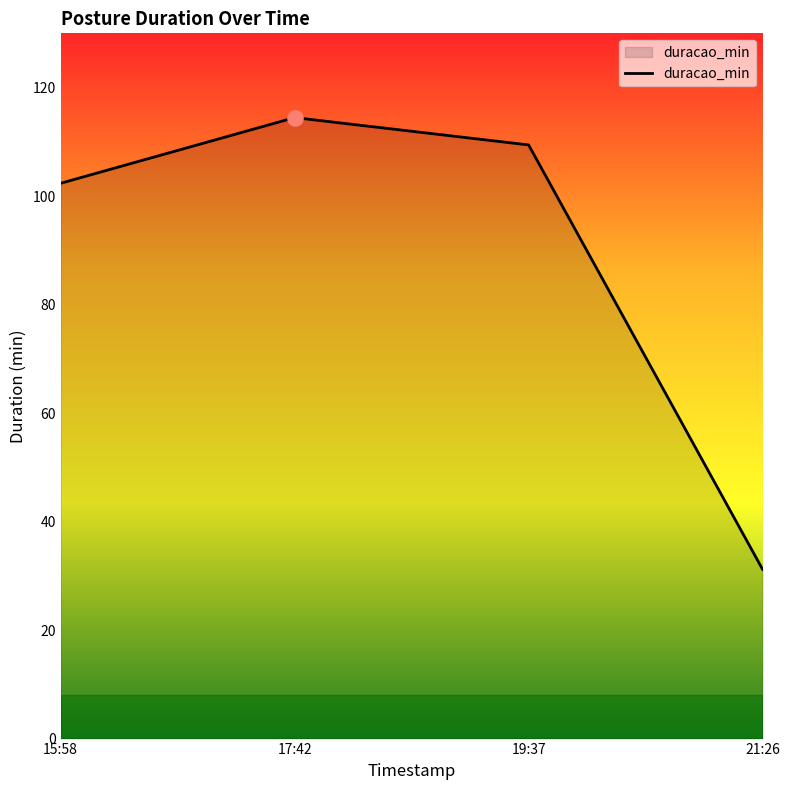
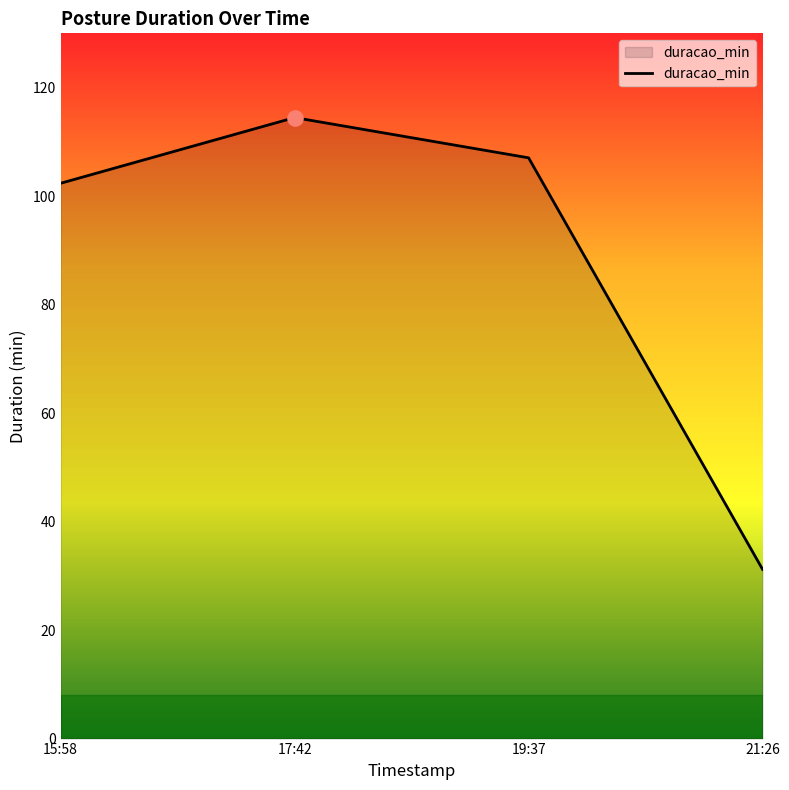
duracao_min, 19:37: 109 -> 107
